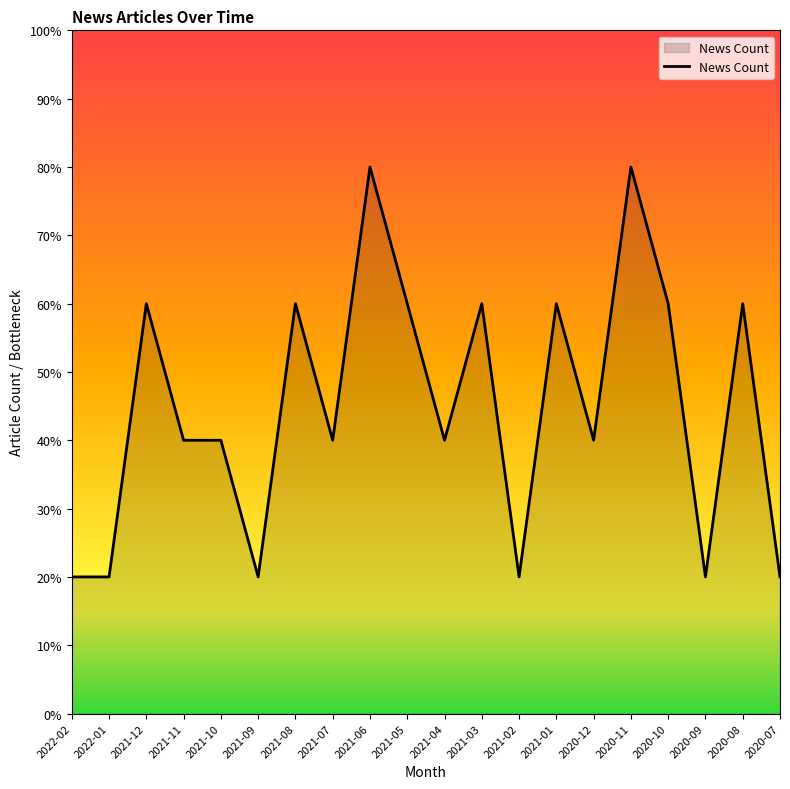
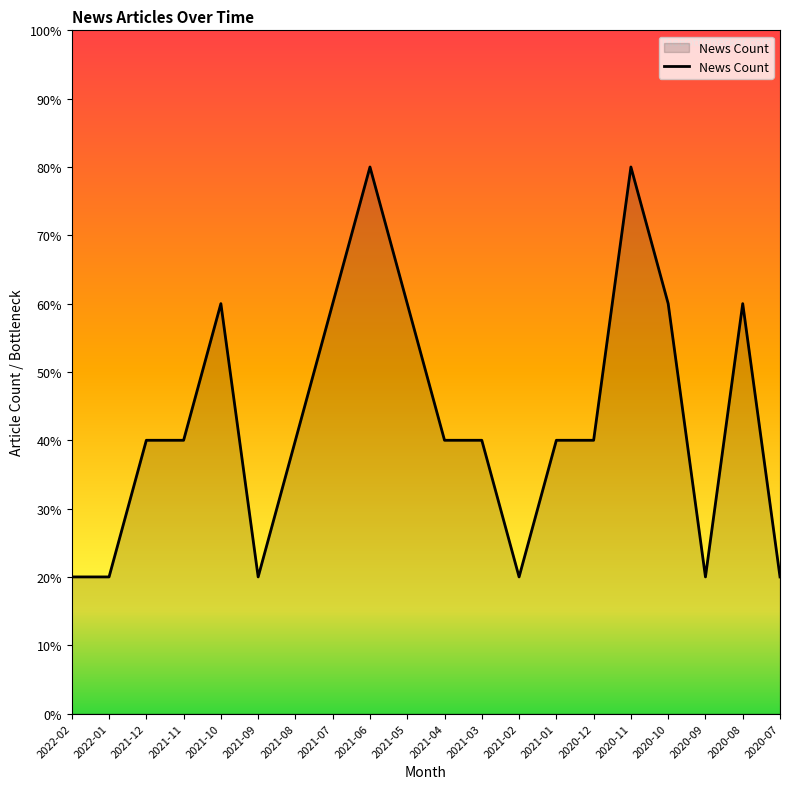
2021-12: 60% -> 40%
2021-10: 40% -> 60%
2021-08: 60% -> 40%
2021-07: 40% -> 60%
2021-03: 60% -> 40%
2021-01: 60% -> 40%
